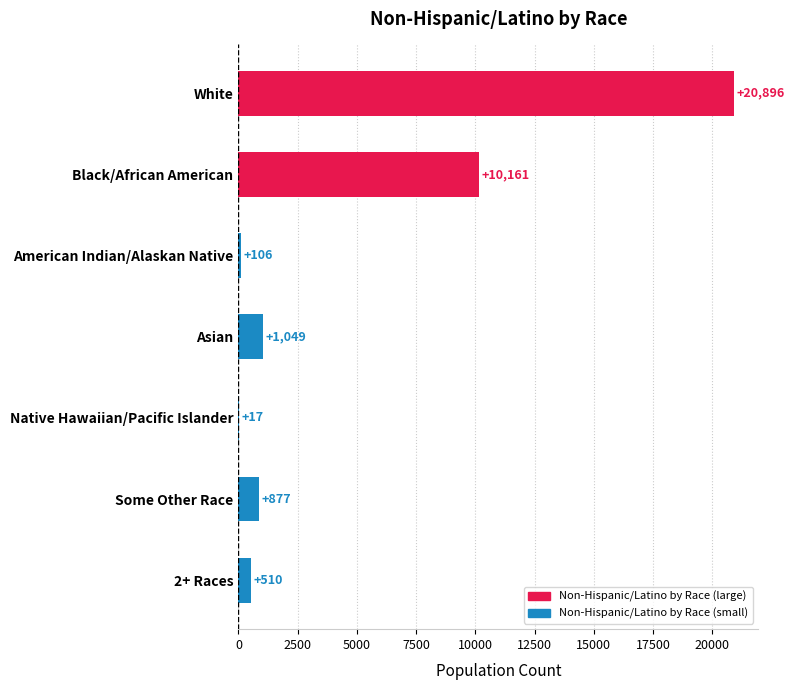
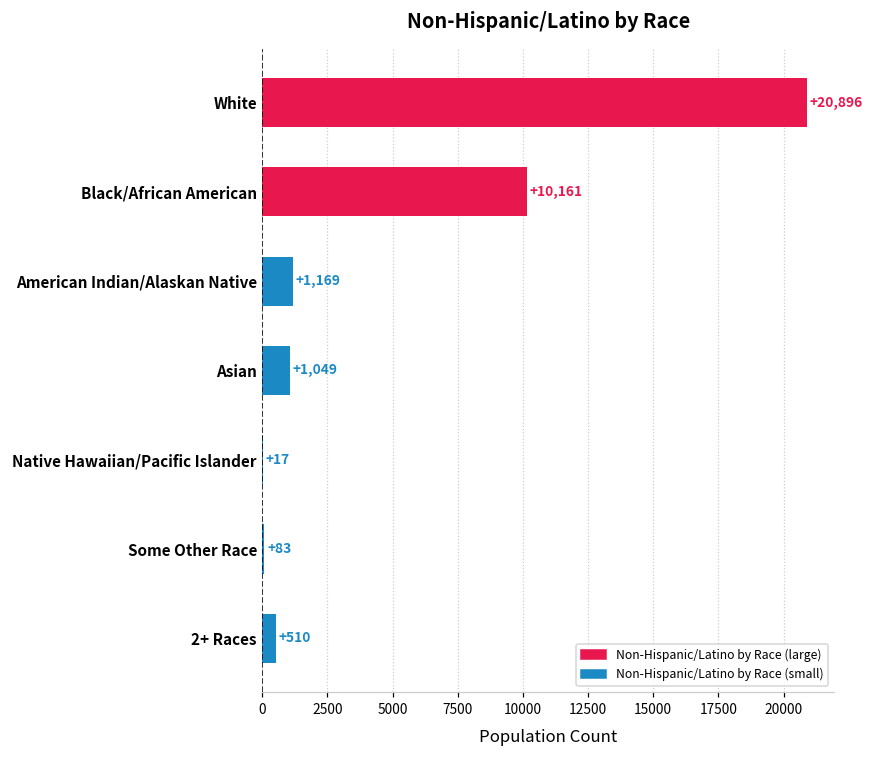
American Indian/Alaskan Native: +106 -> +1,169
Some Other Race: +877 -> +83
